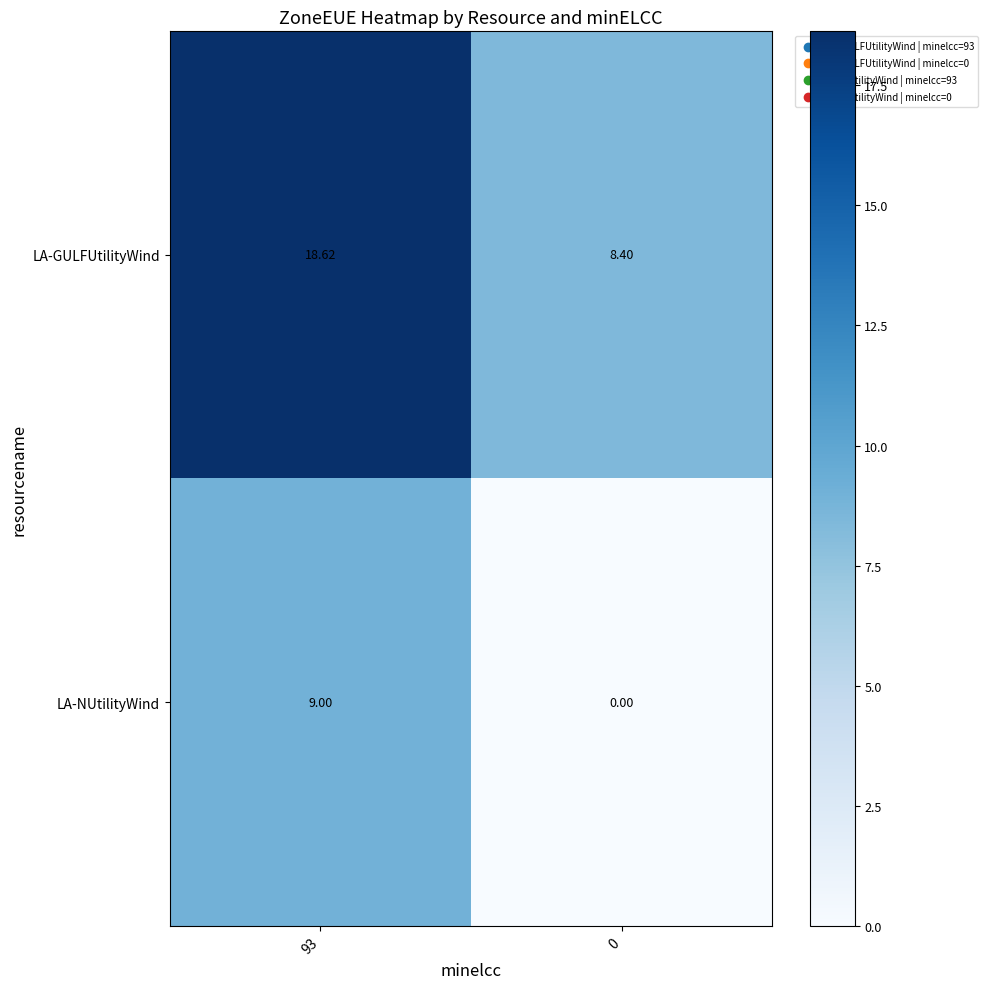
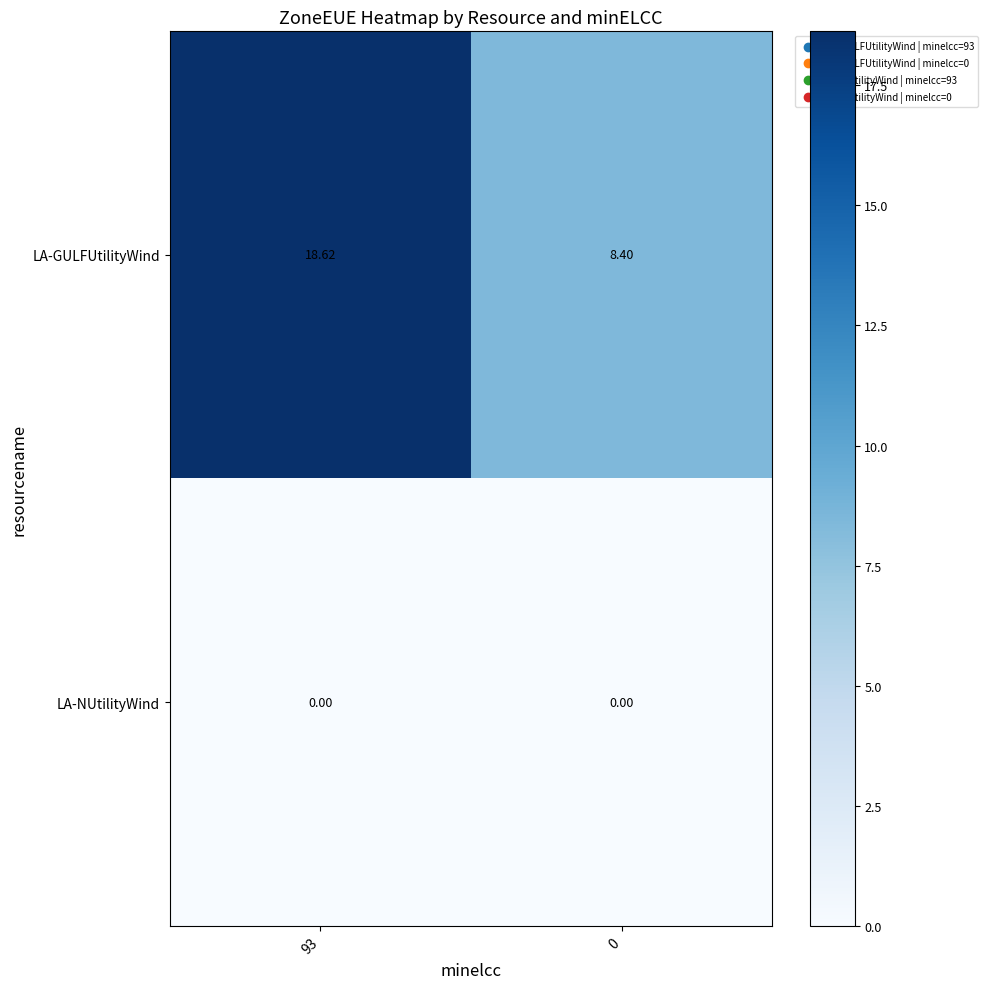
LA-NUtilityWind, 93: 9.00 -> 0.00
